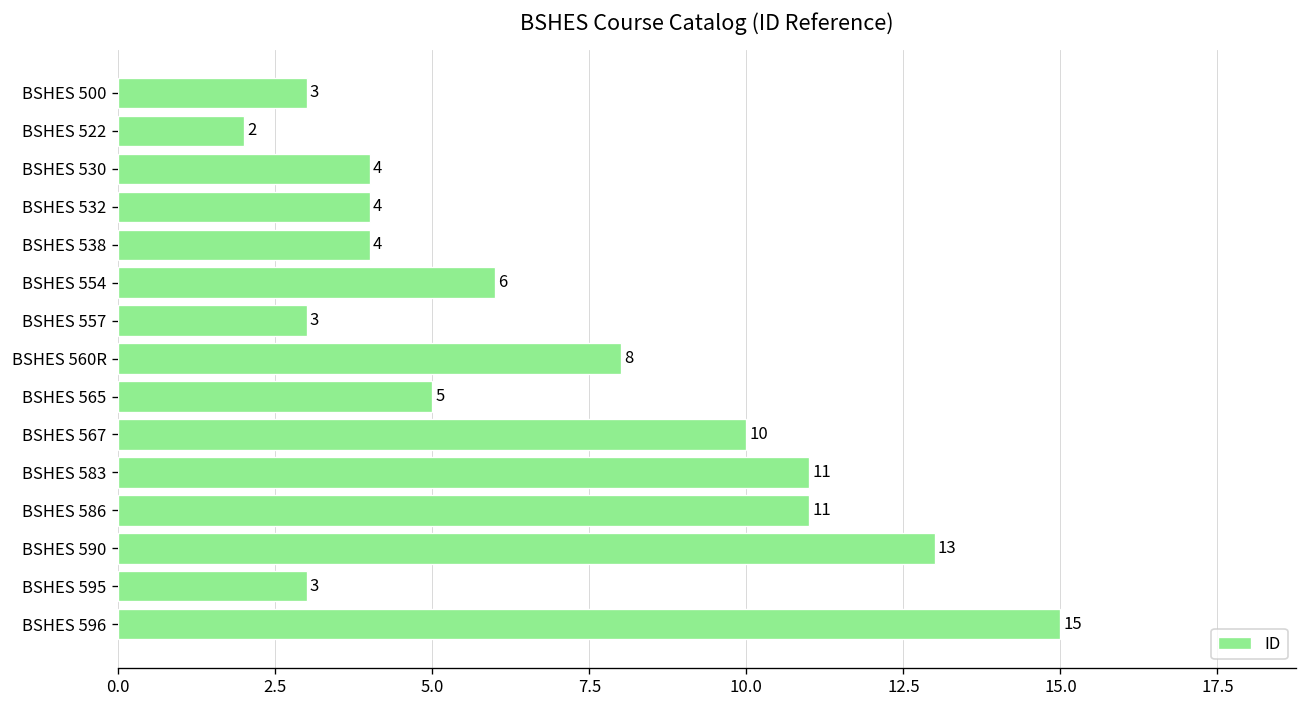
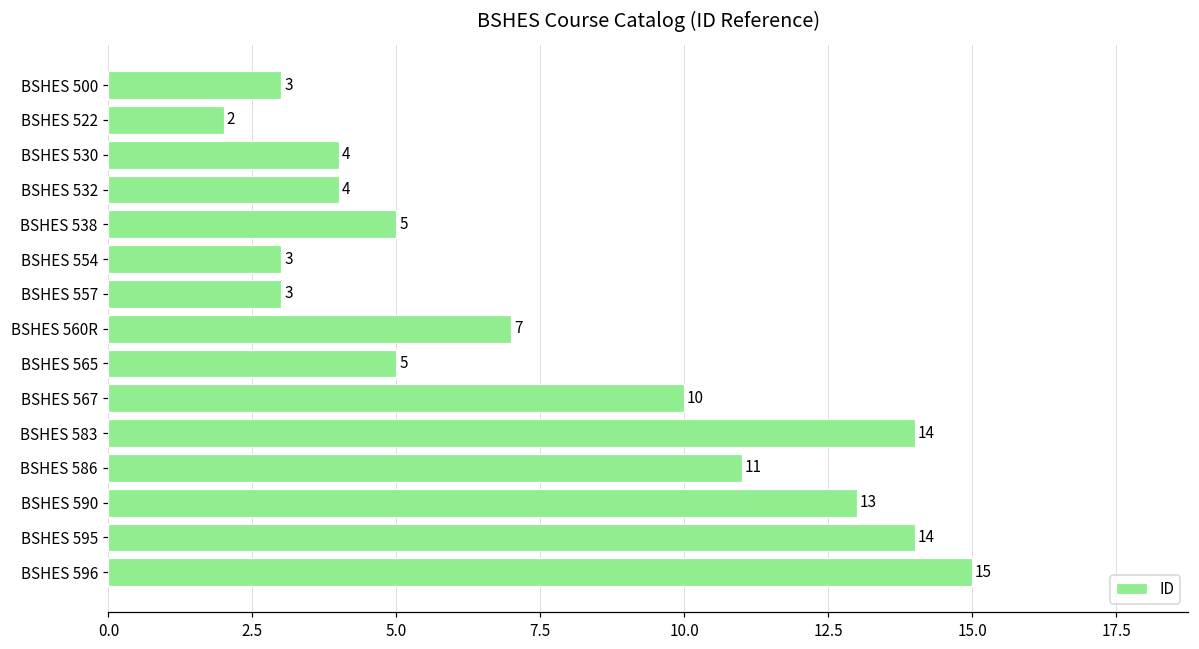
BSHES 538: 4 -> 5
BSHES 554: 6 -> 3
BSHES 560R: 8 -> 7
BSHES 583: 11 -> 14
BSHES 595: 3 -> 14
